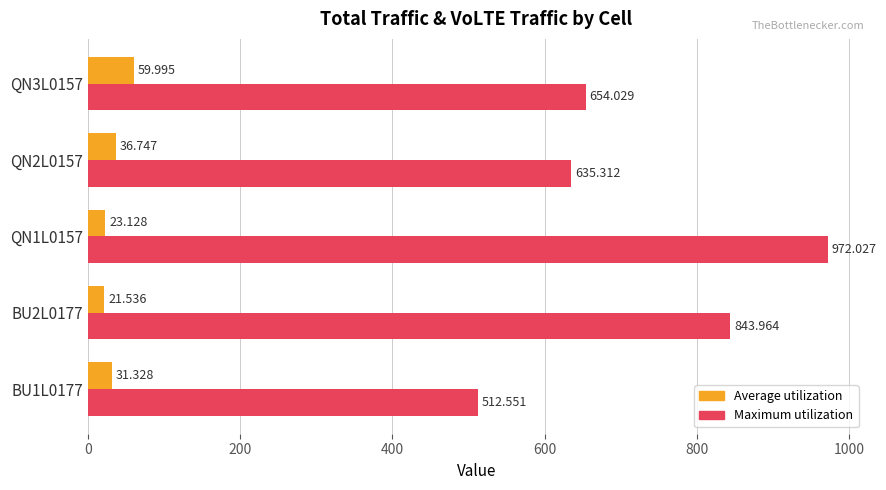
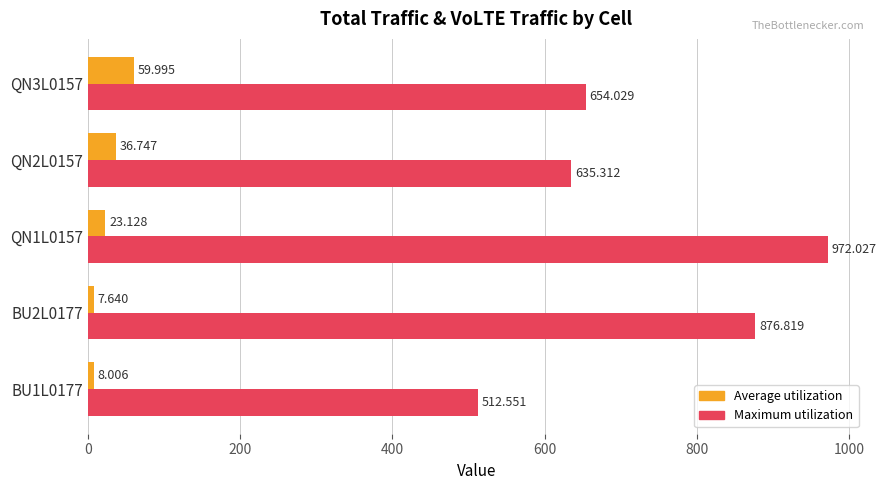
Average utilization, BU2L0177: 21.536 -> 7.640
Maximum utilization, BU2L0177: 843.964 -> 876.819
Average utilization, BU1L0177: 31.328 -> 8.006
